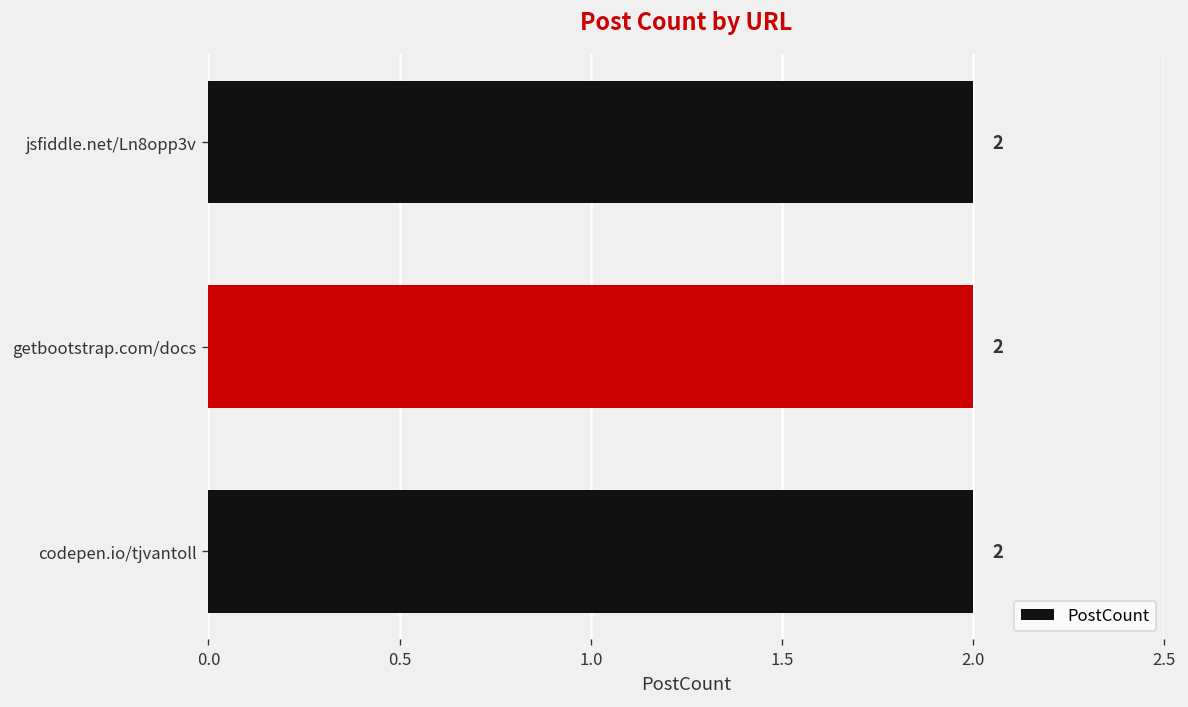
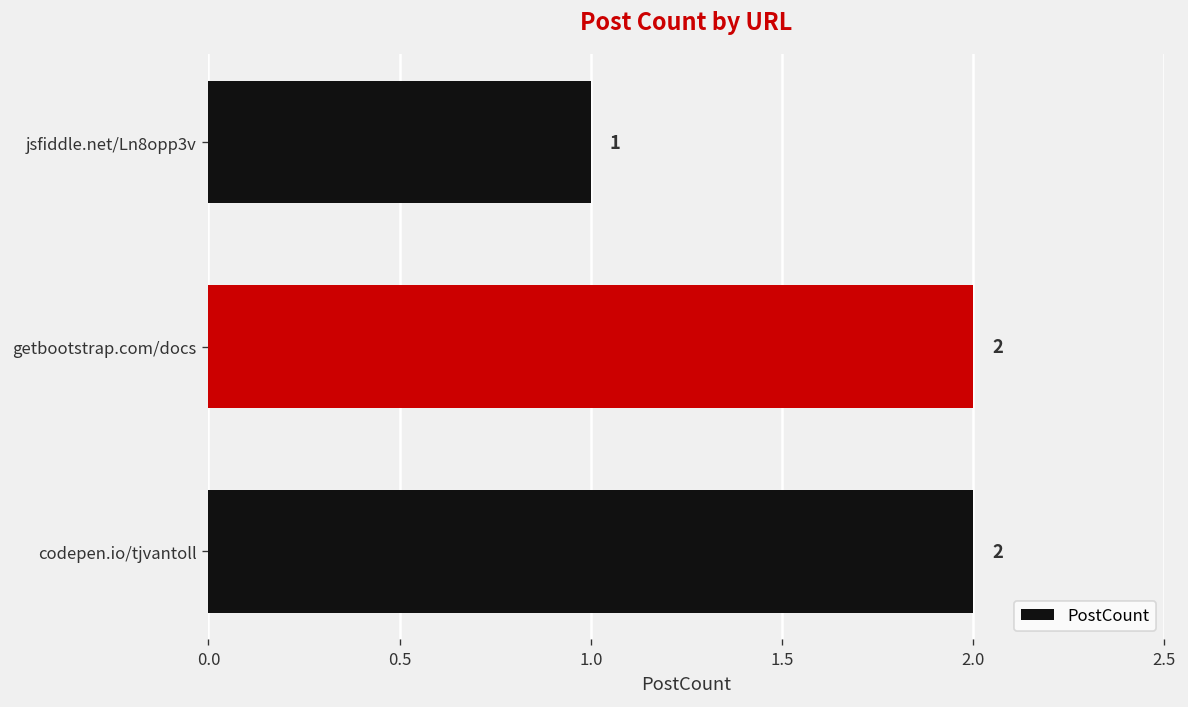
jsfiddle.net/Ln8opp3v: 2 -> 1
